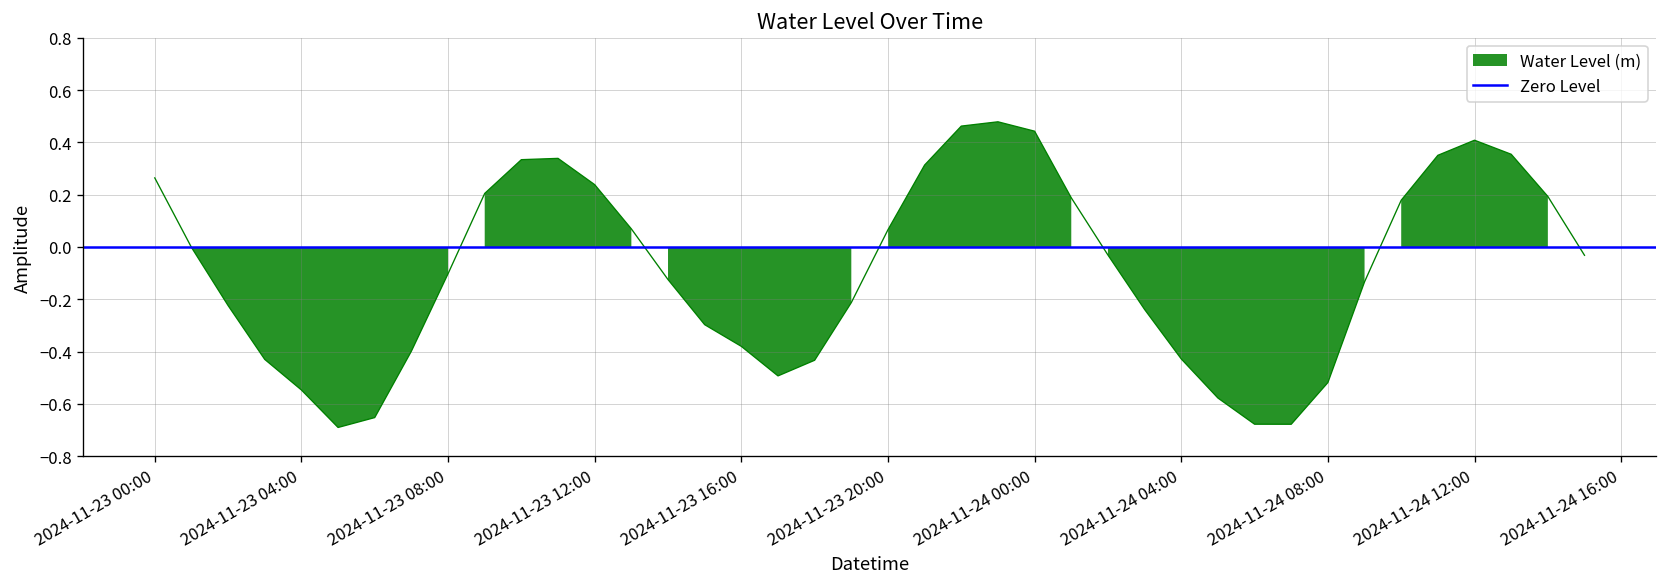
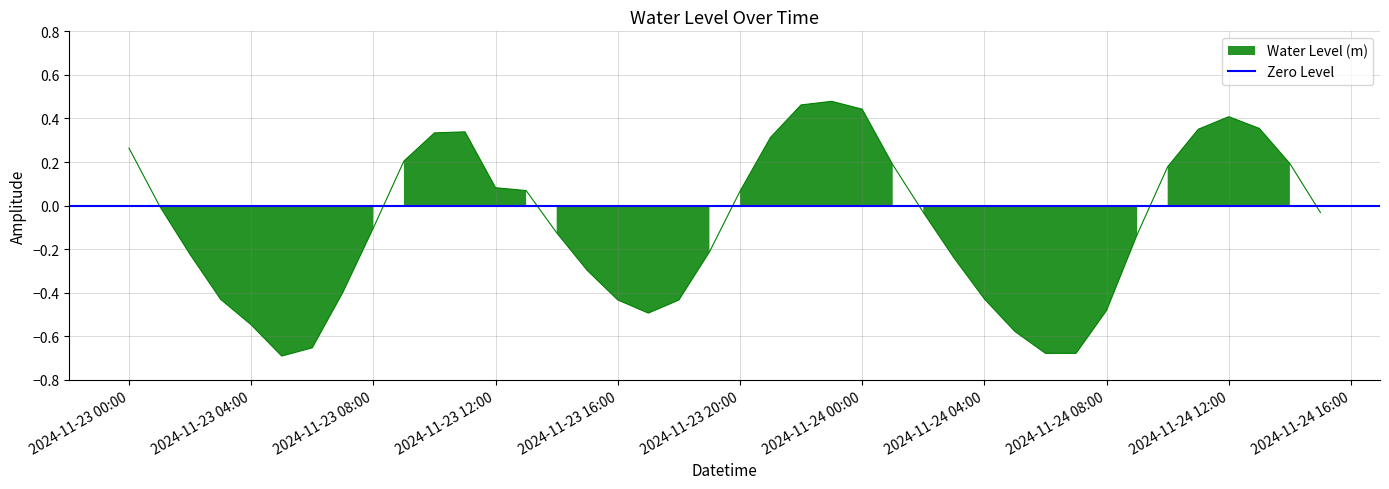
2024-11-23 12:00: 0.24 -> 0.08
2024-11-23 16:00: -0.38 -> -0.43
2024-11-24 08:00: -0.52 -> -0.48
